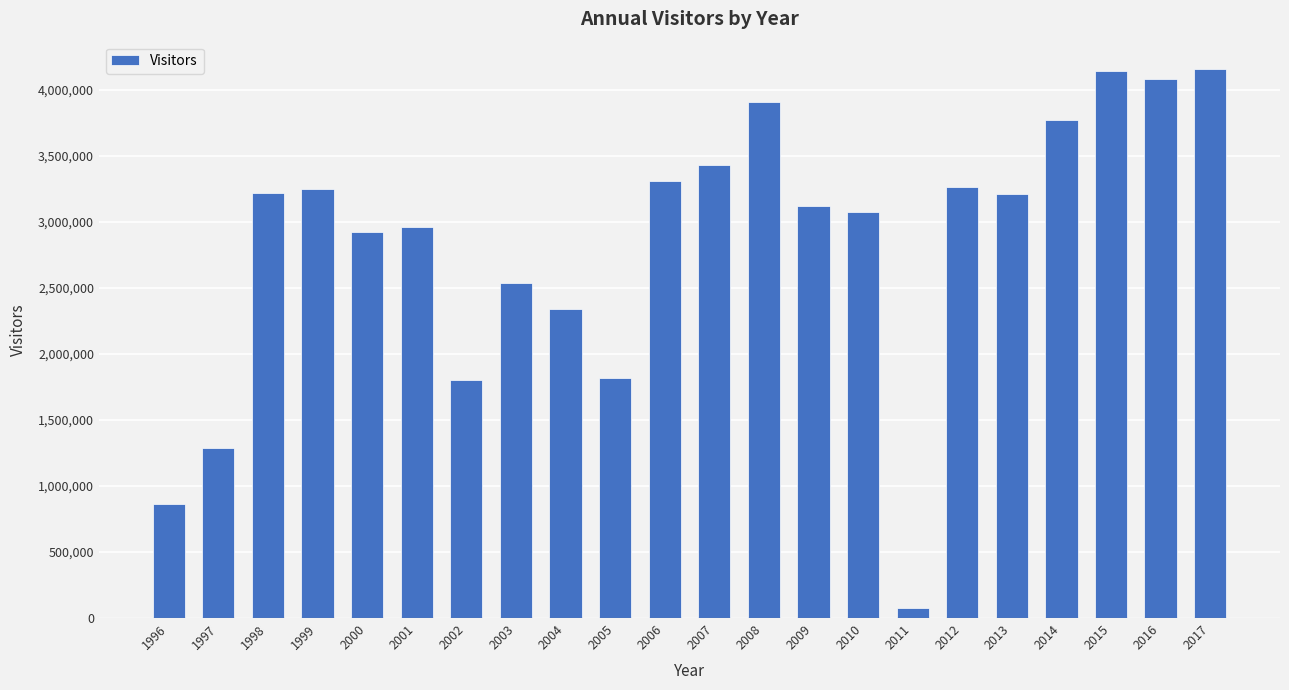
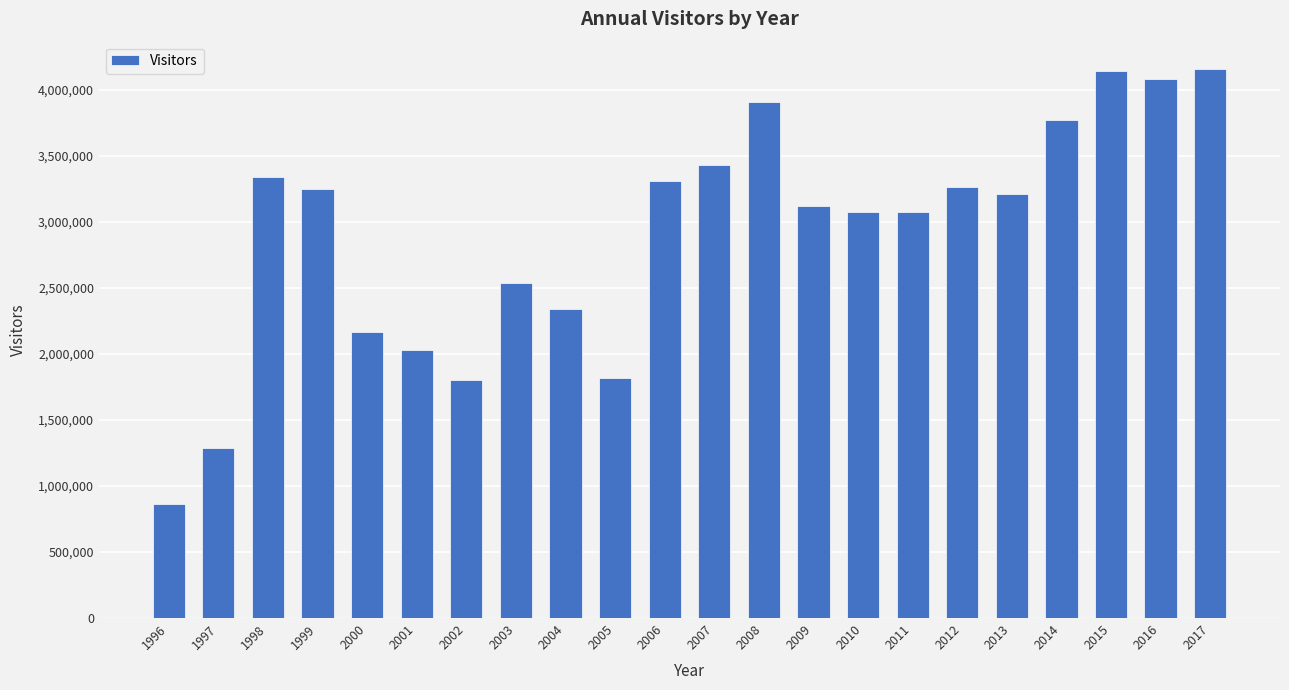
1998: 3,220,000 -> 3,340,000
2000: 2,920,000 -> 2,160,000
2001: 2,960,000 -> 2,030,000
2011: 70,000 -> 3,070,000
